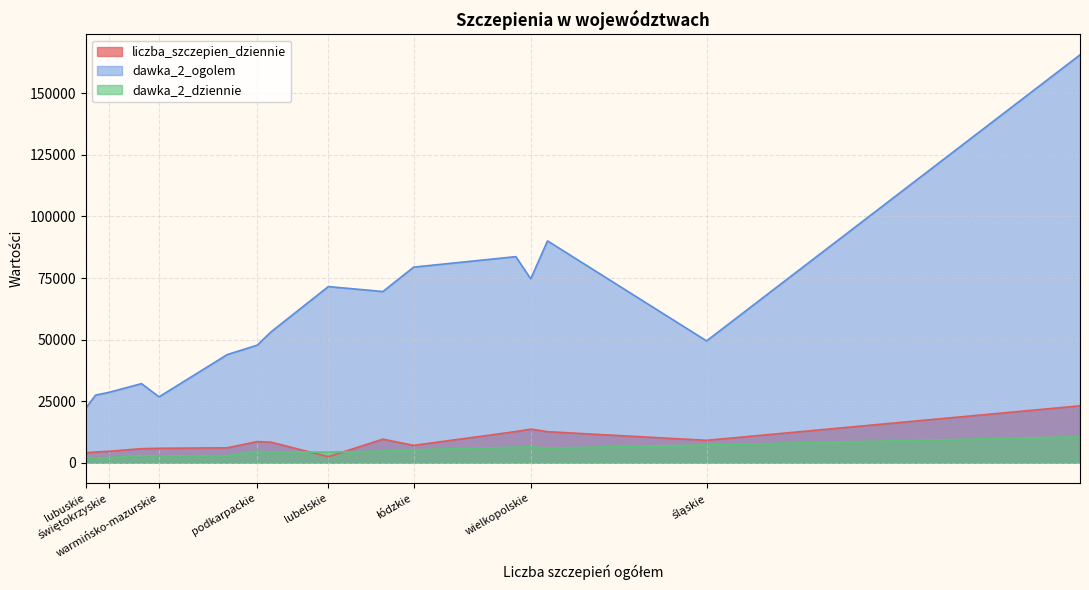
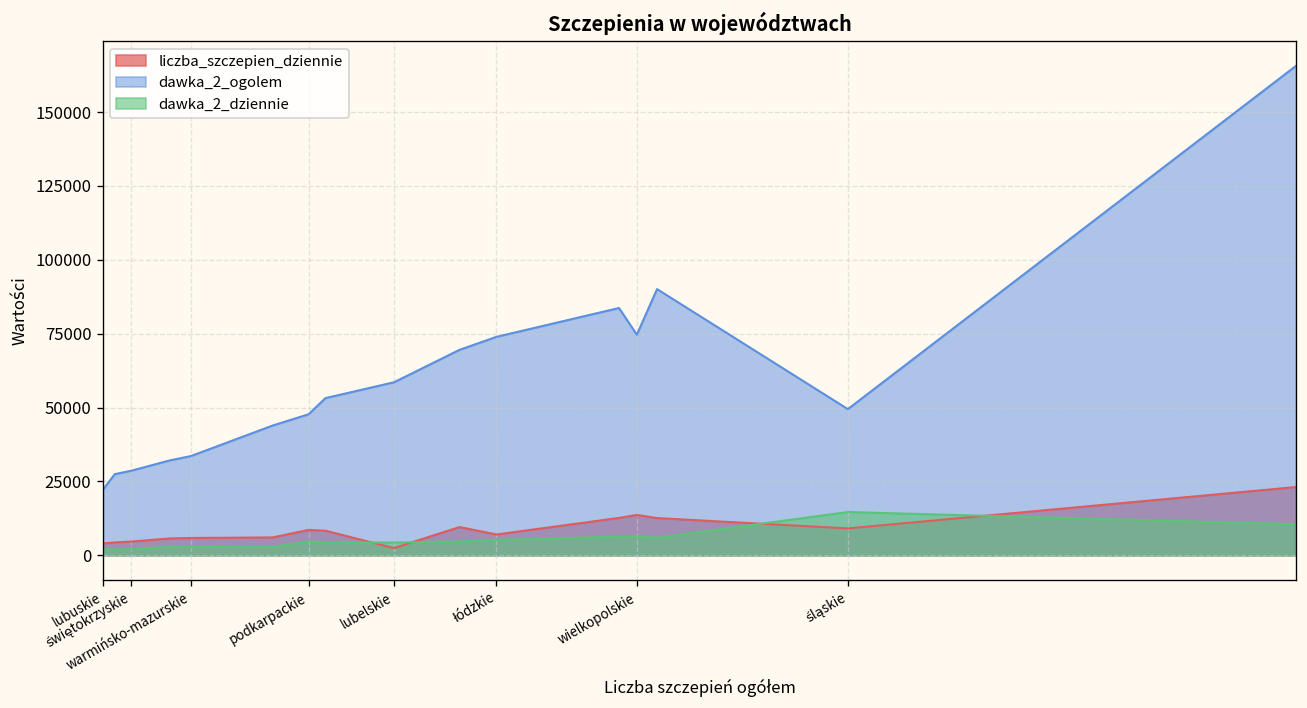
dawka_2_ogolem, warmińsko-mazurskie: 27000 -> 34000
dawka_2_ogolem, lubelskie: 72000 -> 59000
dawka_2_ogolem, łódzkie: 79000 -> 74000
dawka_2_dziennie, śląskie: 7000 -> 15000
